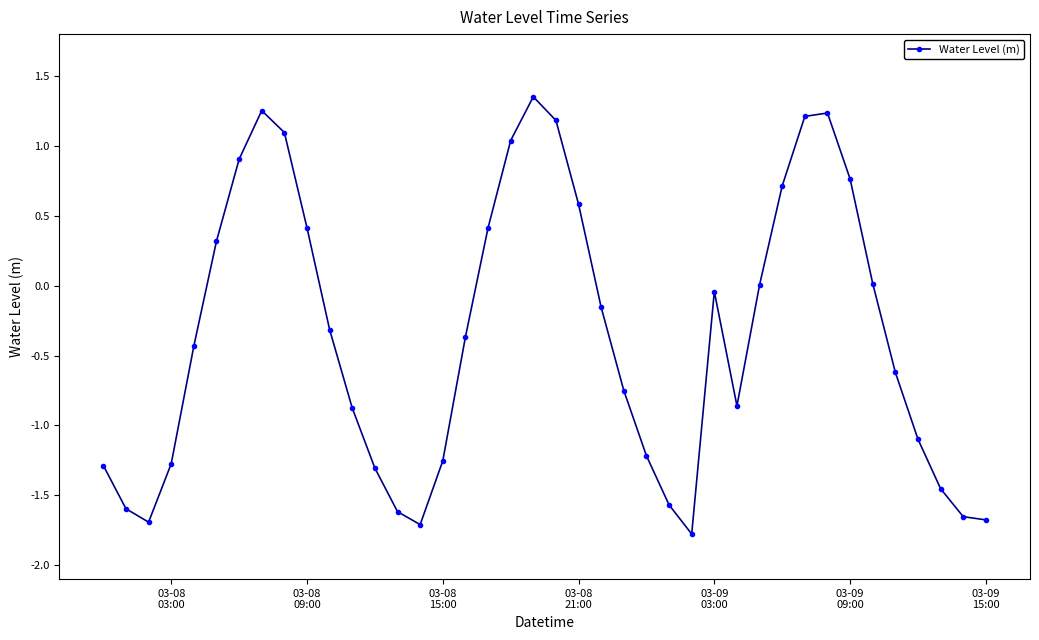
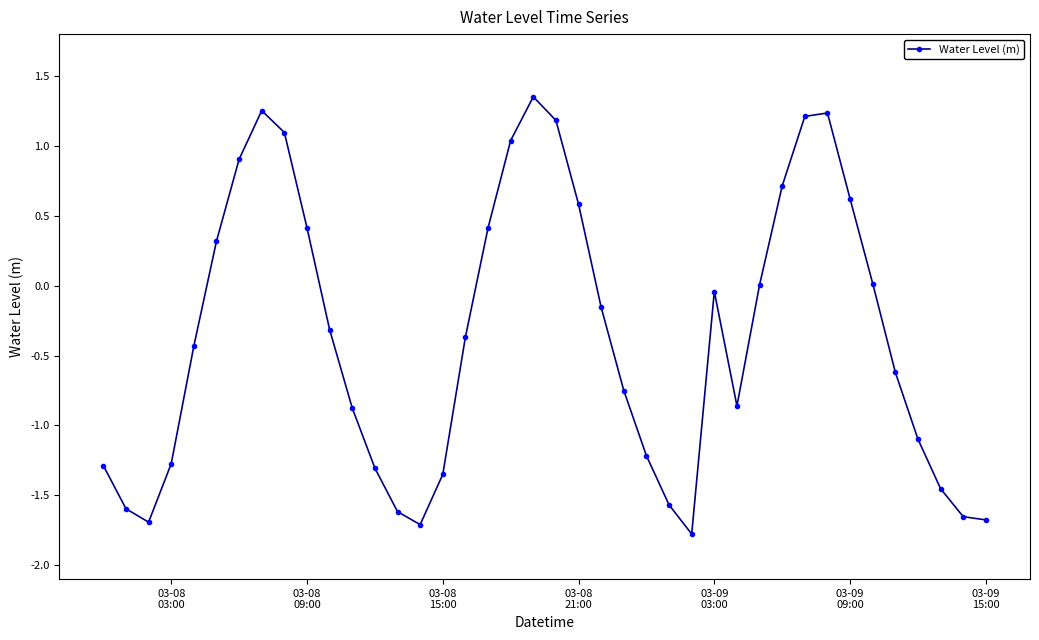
03-08 15:00: -1.25 -> -1.35
03-09 09:00: 0.76 -> 0.62
